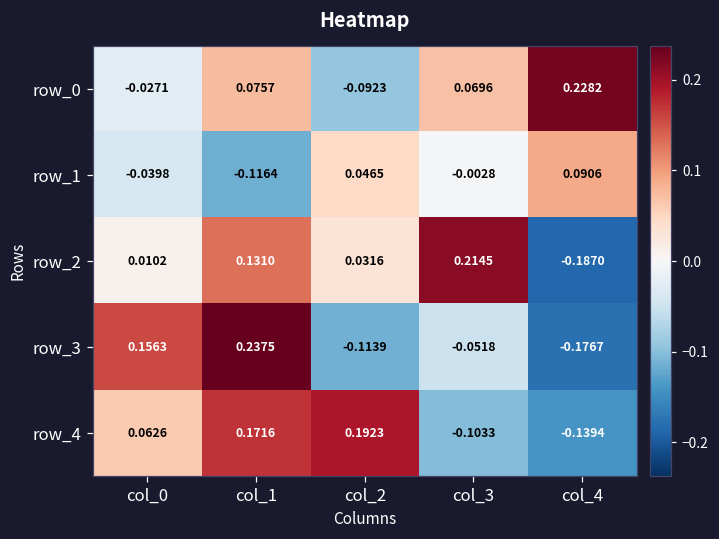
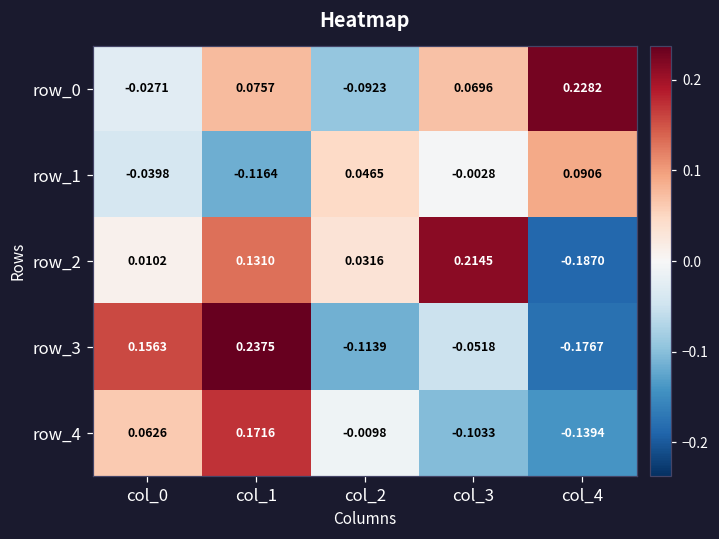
row_4, col_2: 0.1923 -> -0.0098
